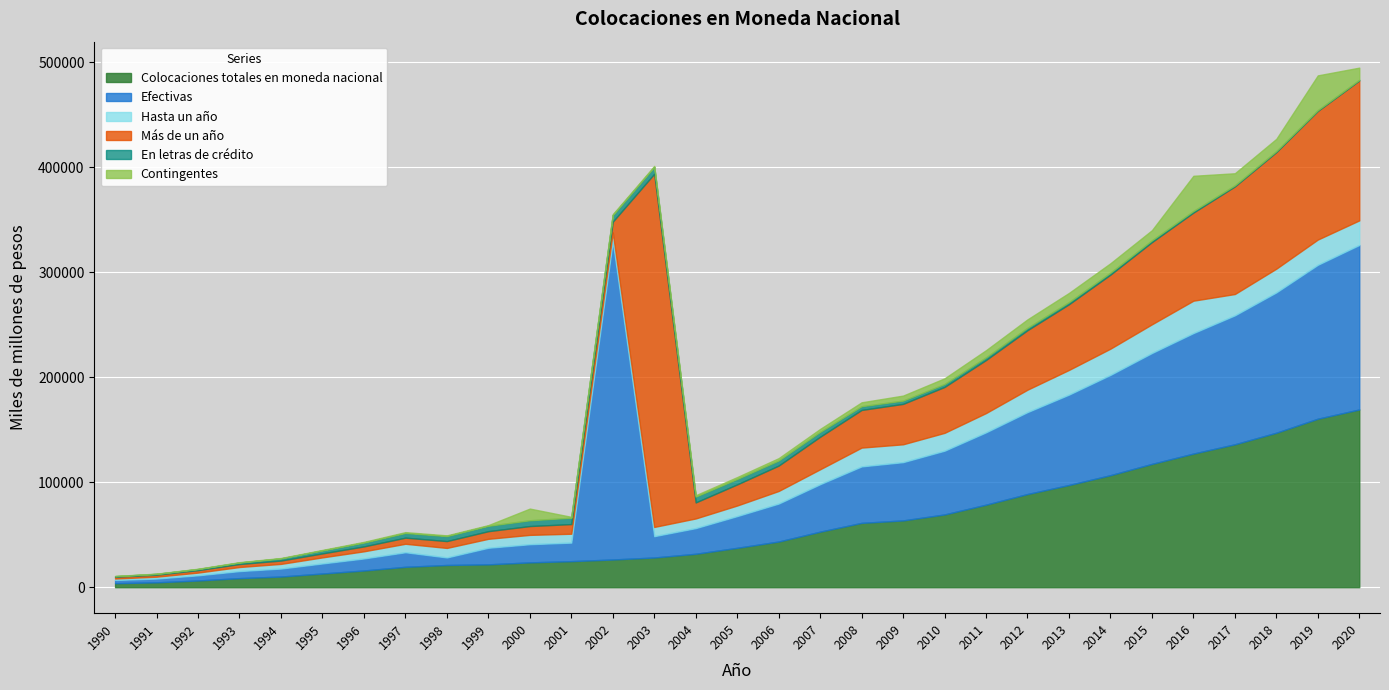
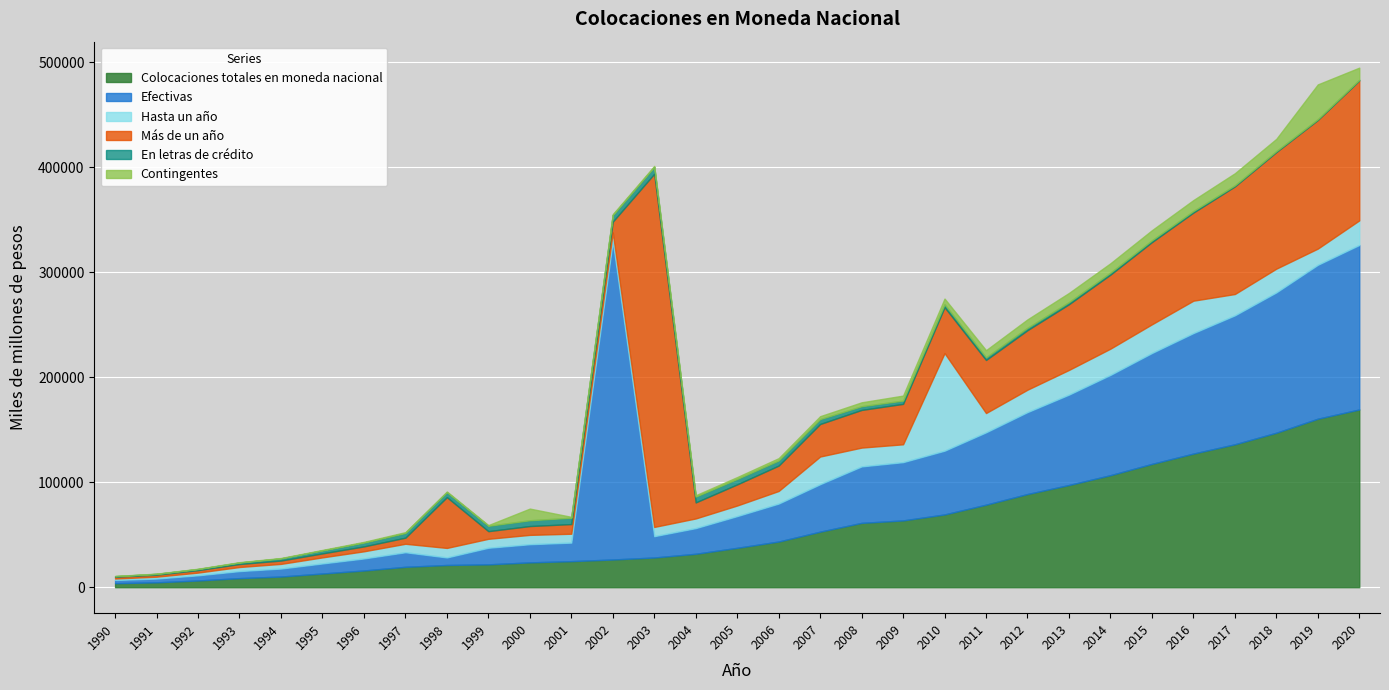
Más de un año, 1998: 7000 -> 48000
Hasta un año, 2007: 14000 -> 26000
Hasta un año, 2010: 17000 -> 93000
Contingentes, 2016: 34000 -> 10000
Hasta un año, 2019: 24000 -> 15000
